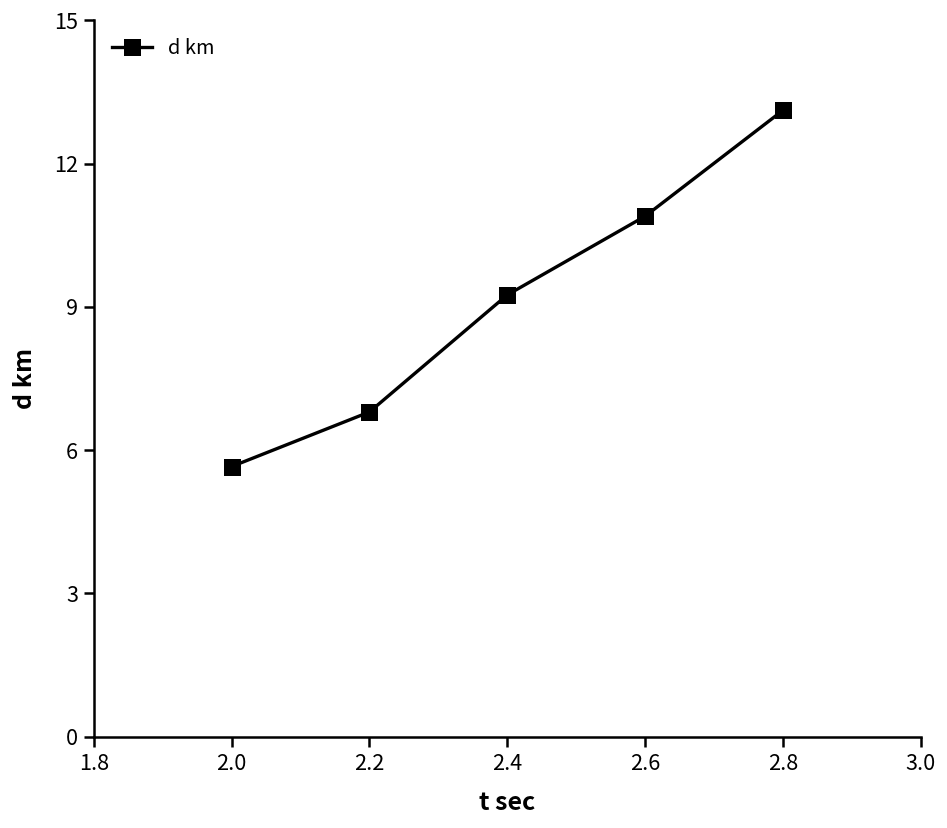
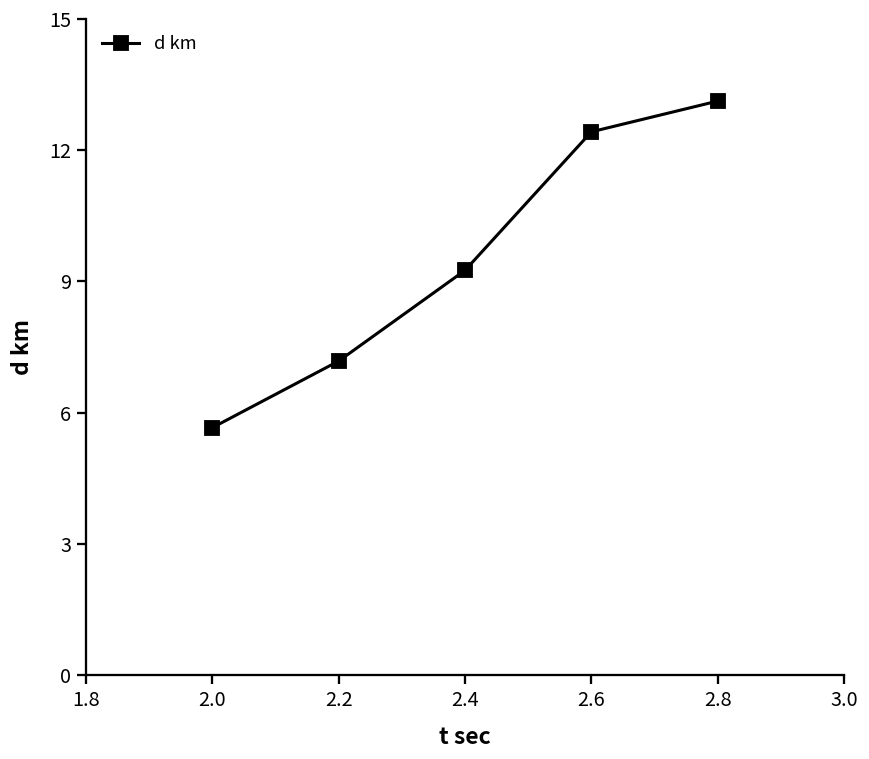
2.2: 6.8 -> 7.2
2.6: 10.9 -> 12.4
